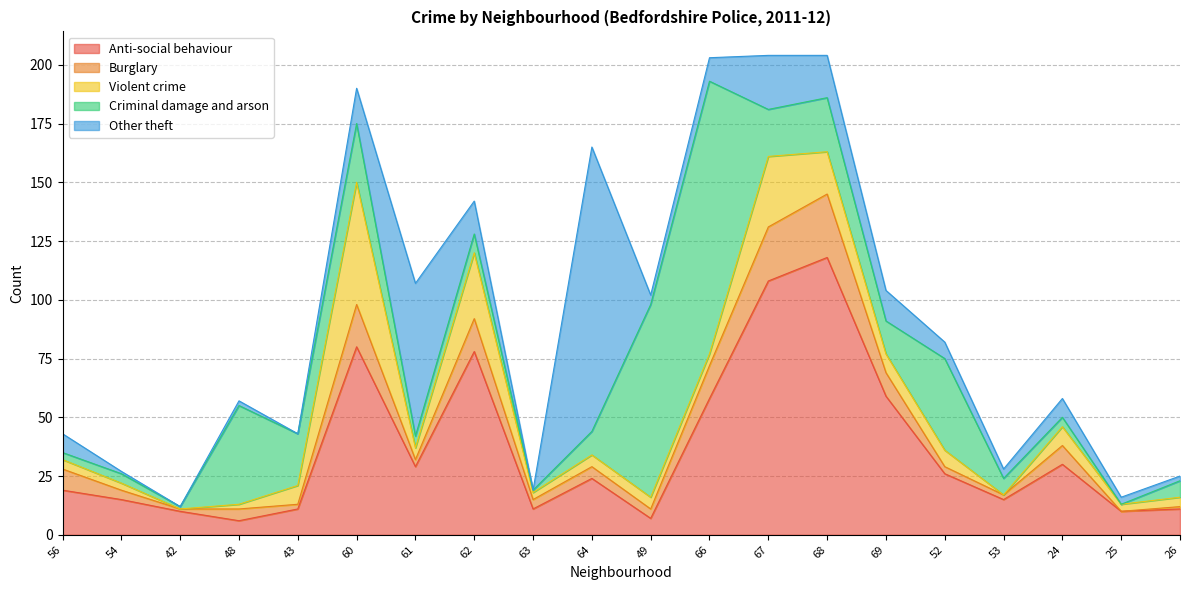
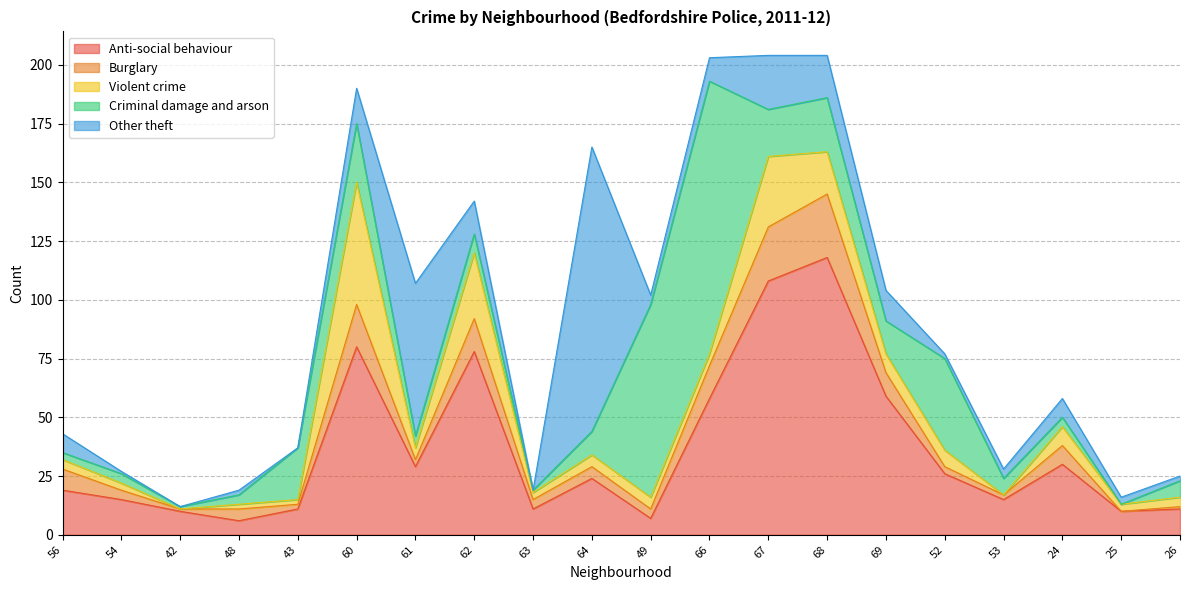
Criminal damage and arson, 48: 42 -> 4
Violent crime, 43: 8 -> 2
Other theft, 52: 7 -> 2
